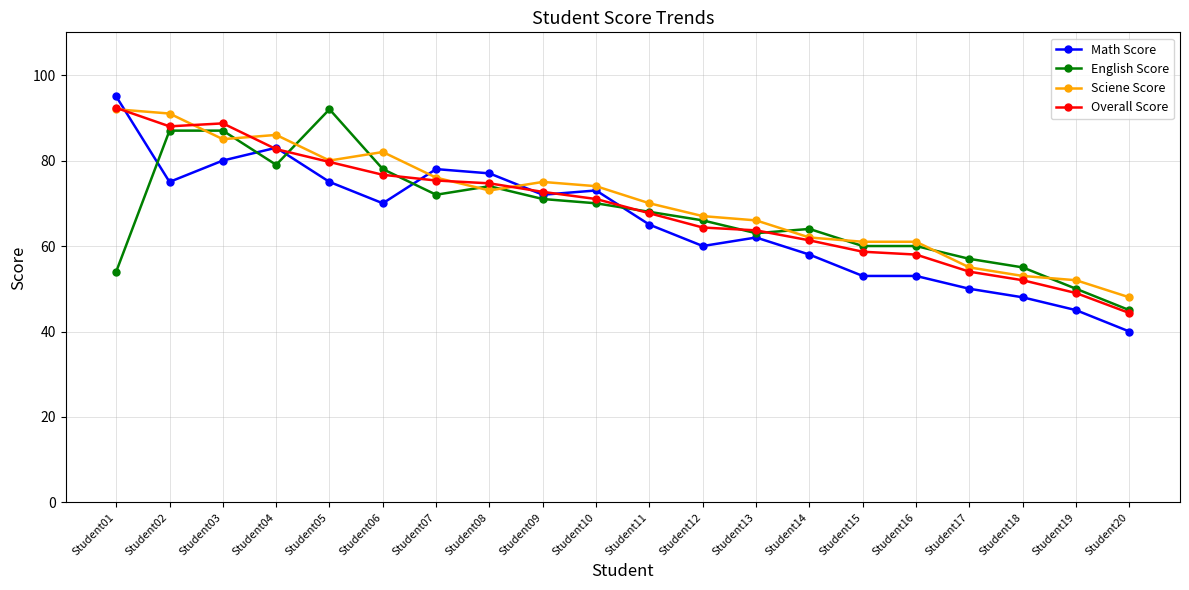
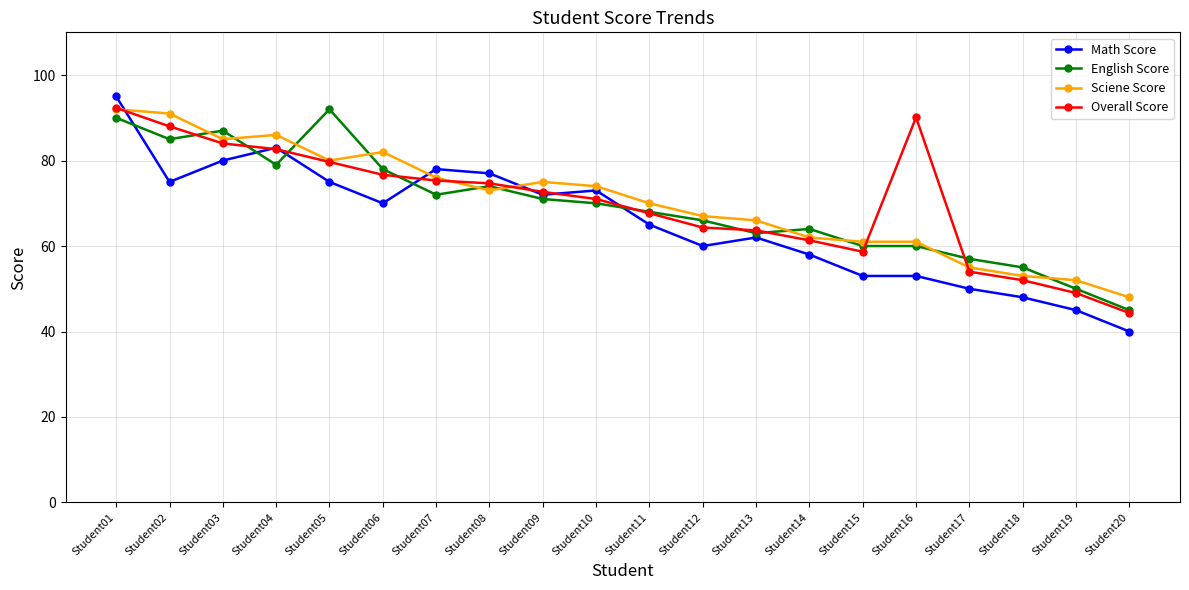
English Score, Student01: 54 -> 90
English Score, Student02: 87 -> 85
Overall Score, Student03: 89 -> 84
Overall Score, Student16: 58 -> 90
